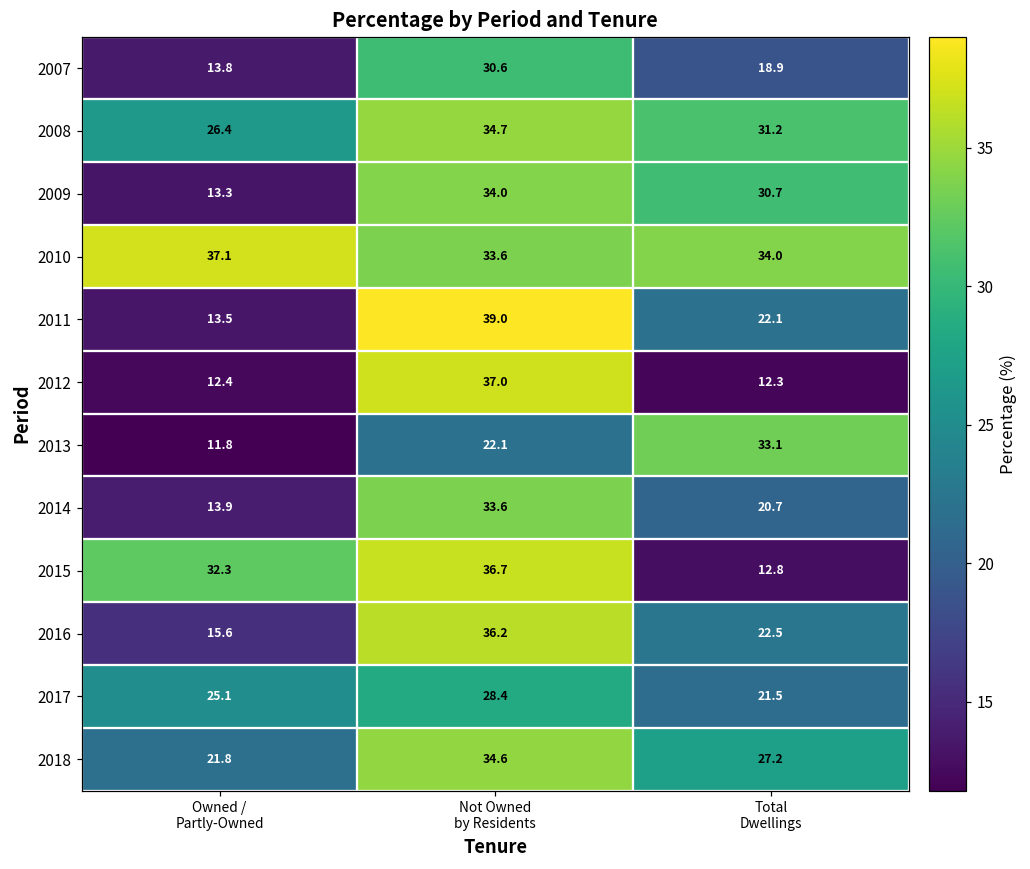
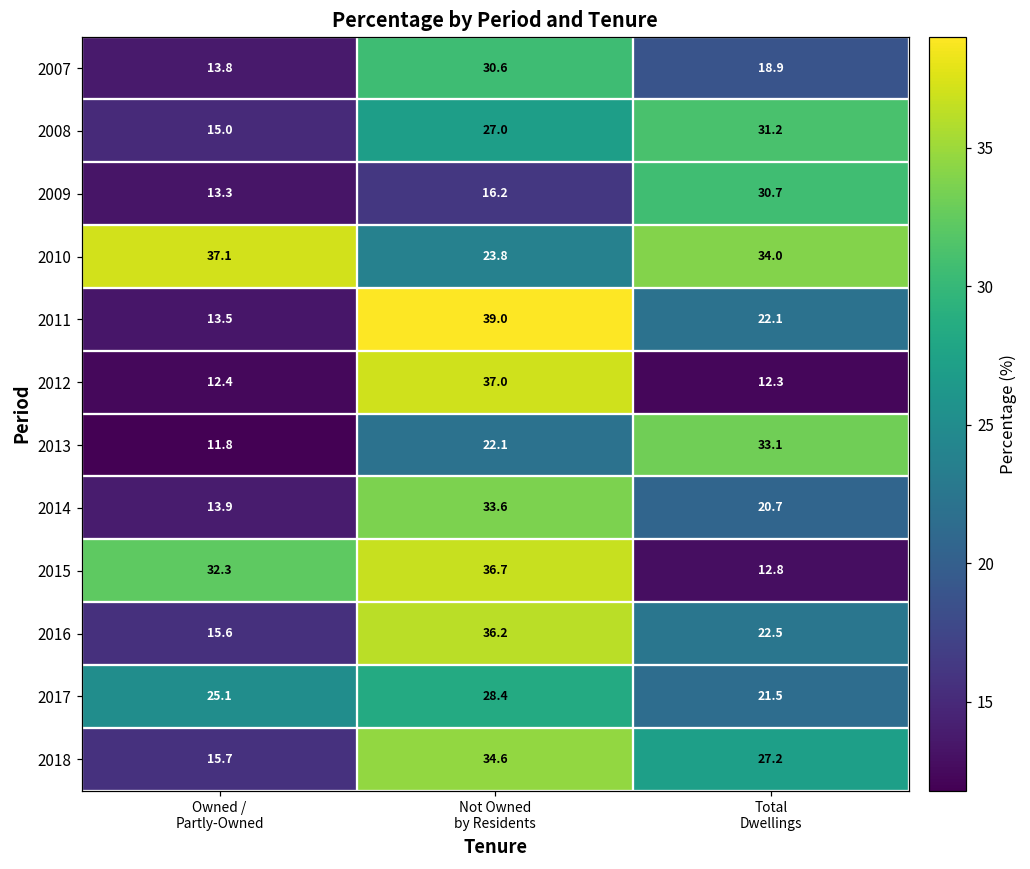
2008, Owned / Partly-Owned: 26.4 -> 15.0
2008, Not Owned by Residents: 34.7 -> 27.0
2009, Not Owned by Residents: 34.0 -> 16.2
2010, Not Owned by Residents: 33.6 -> 23.8
2018, Owned / Partly-Owned: 21.8 -> 15.7
